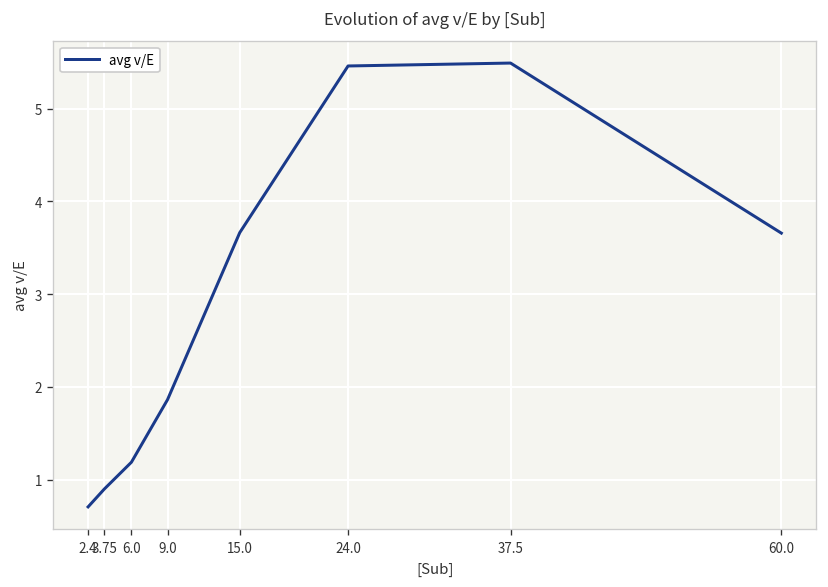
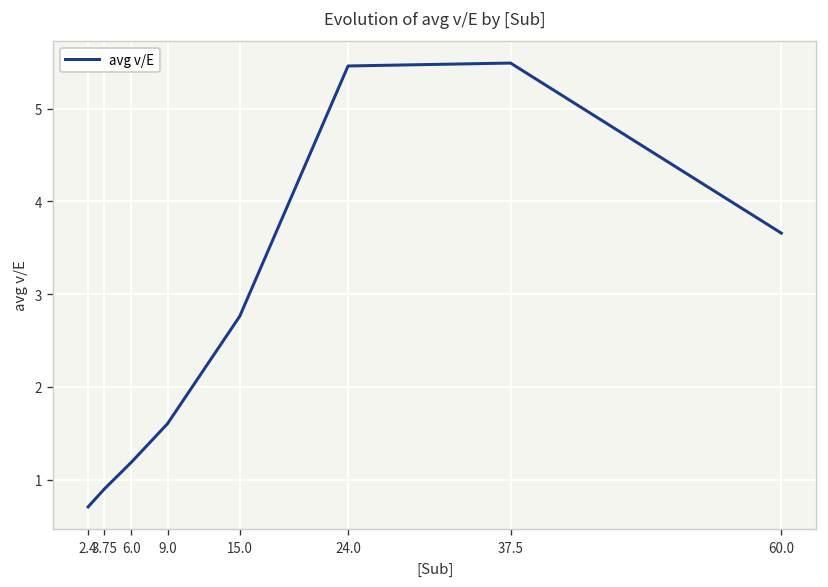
9.0: 1.9 -> 1.6
15.0: 3.7 -> 2.8
